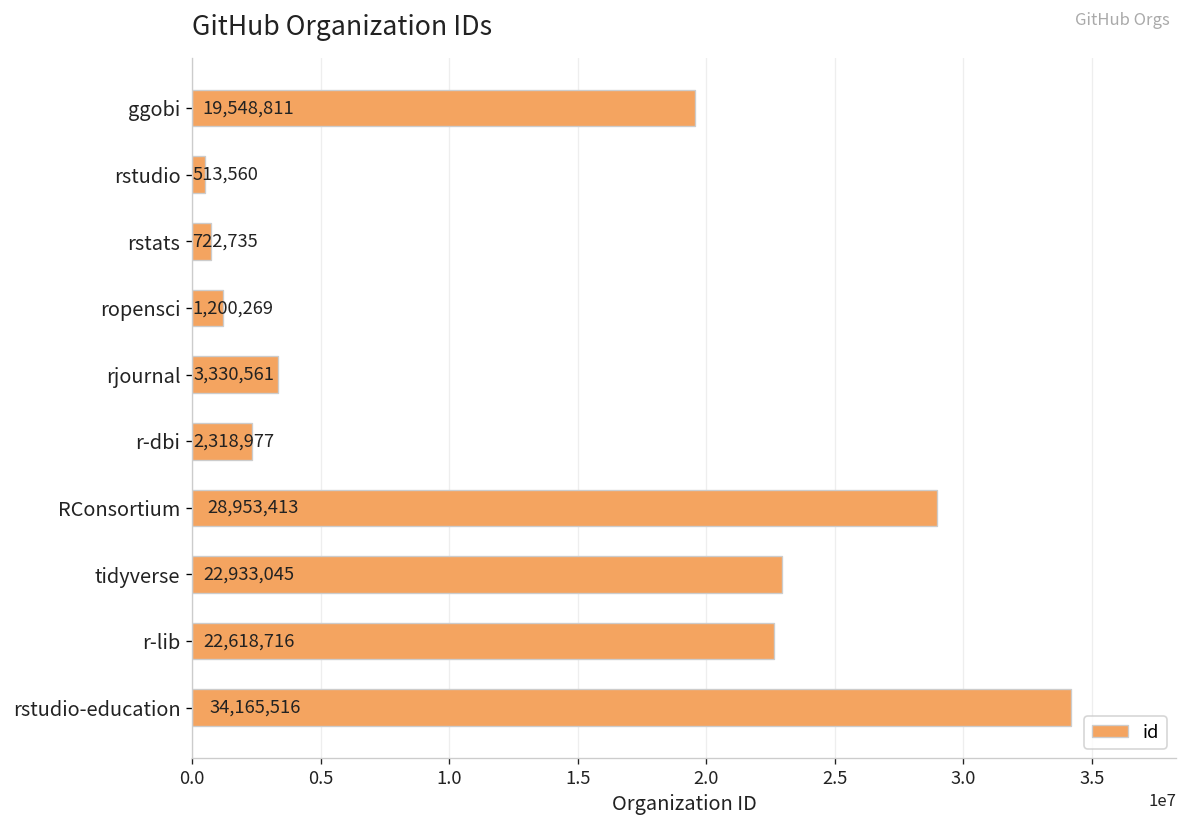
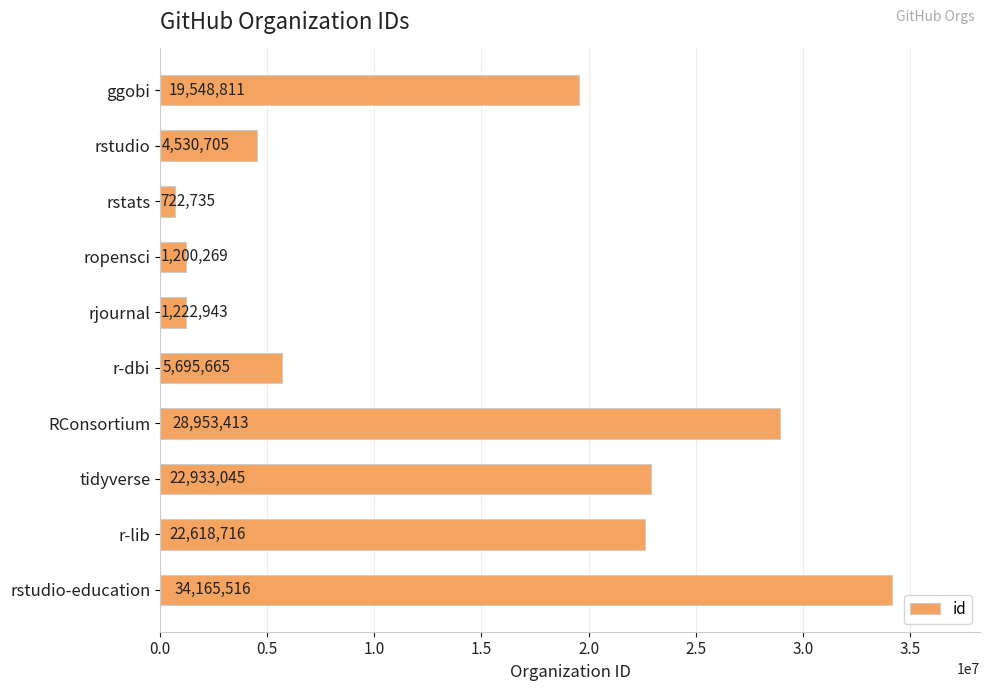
rstudio: 513,560 -> 4,530,705
rjournal: 3,330,561 -> 1,222,943
r-dbi: 2,318,977 -> 5,695,665
